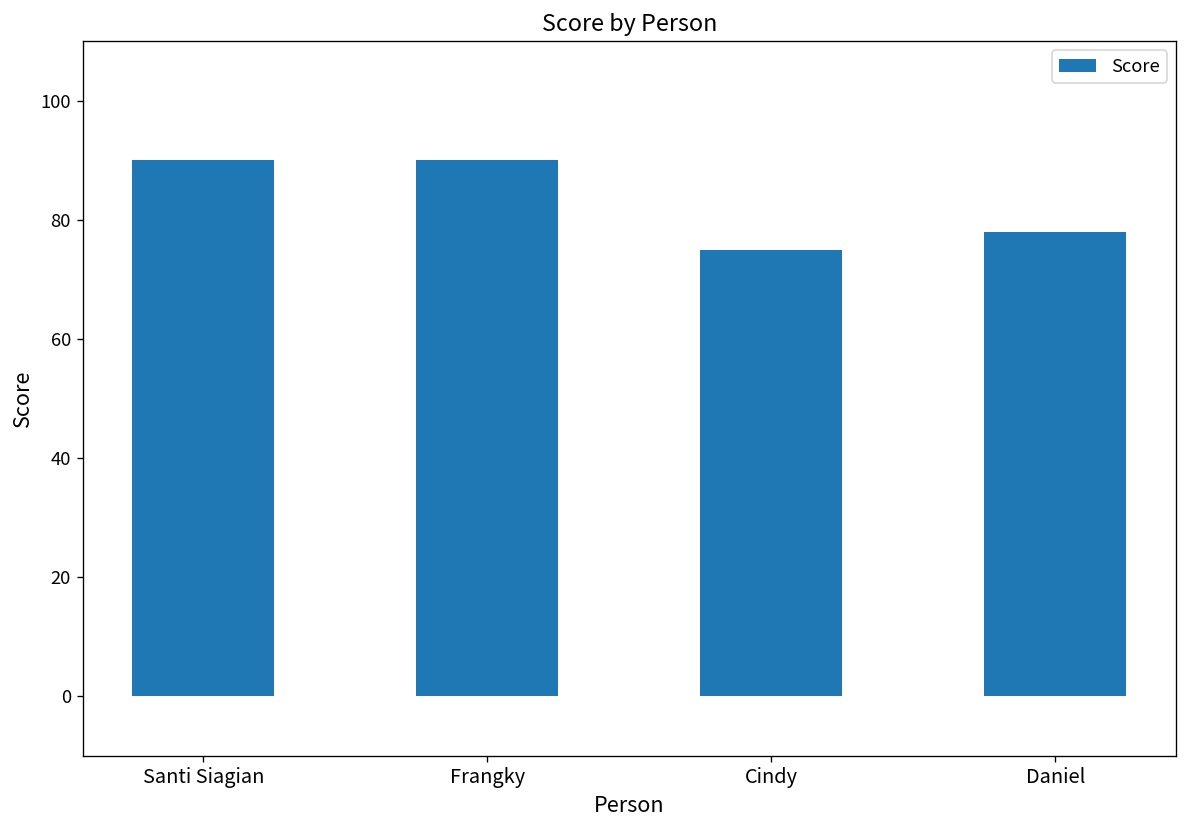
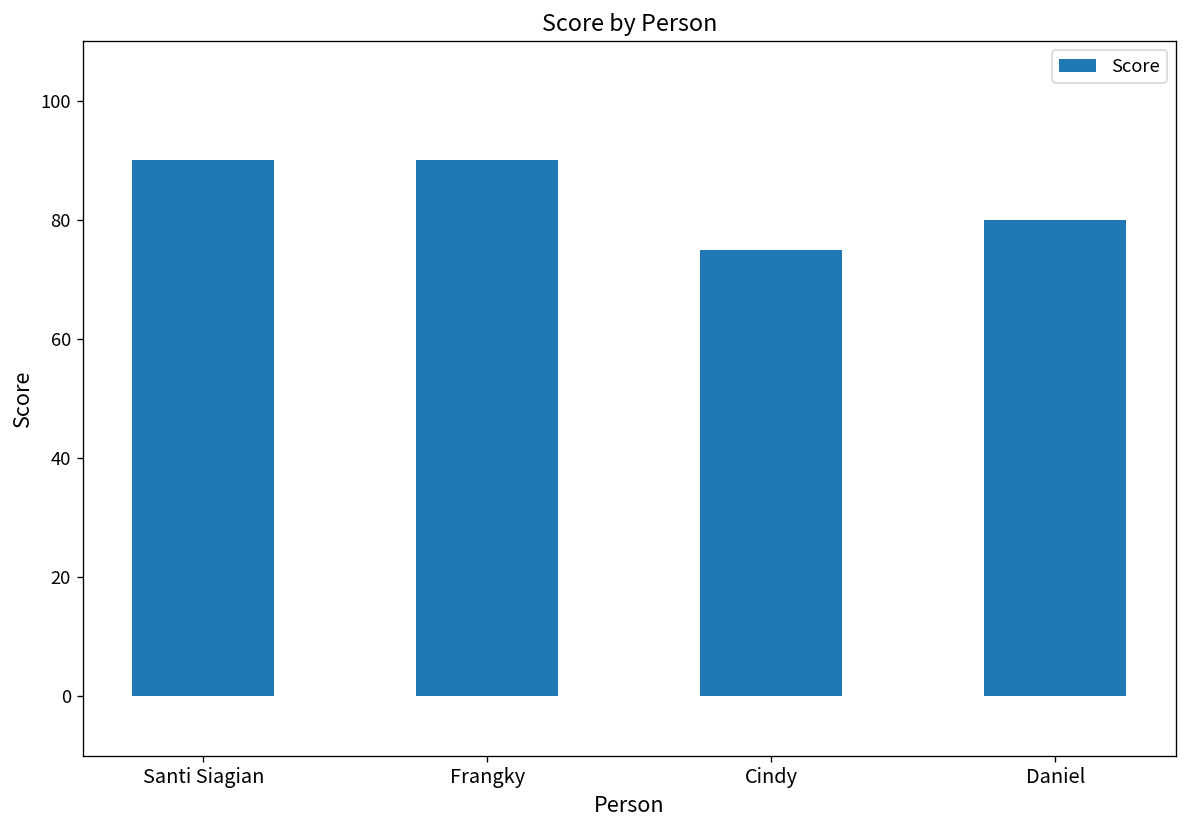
Daniel: 78 -> 80
